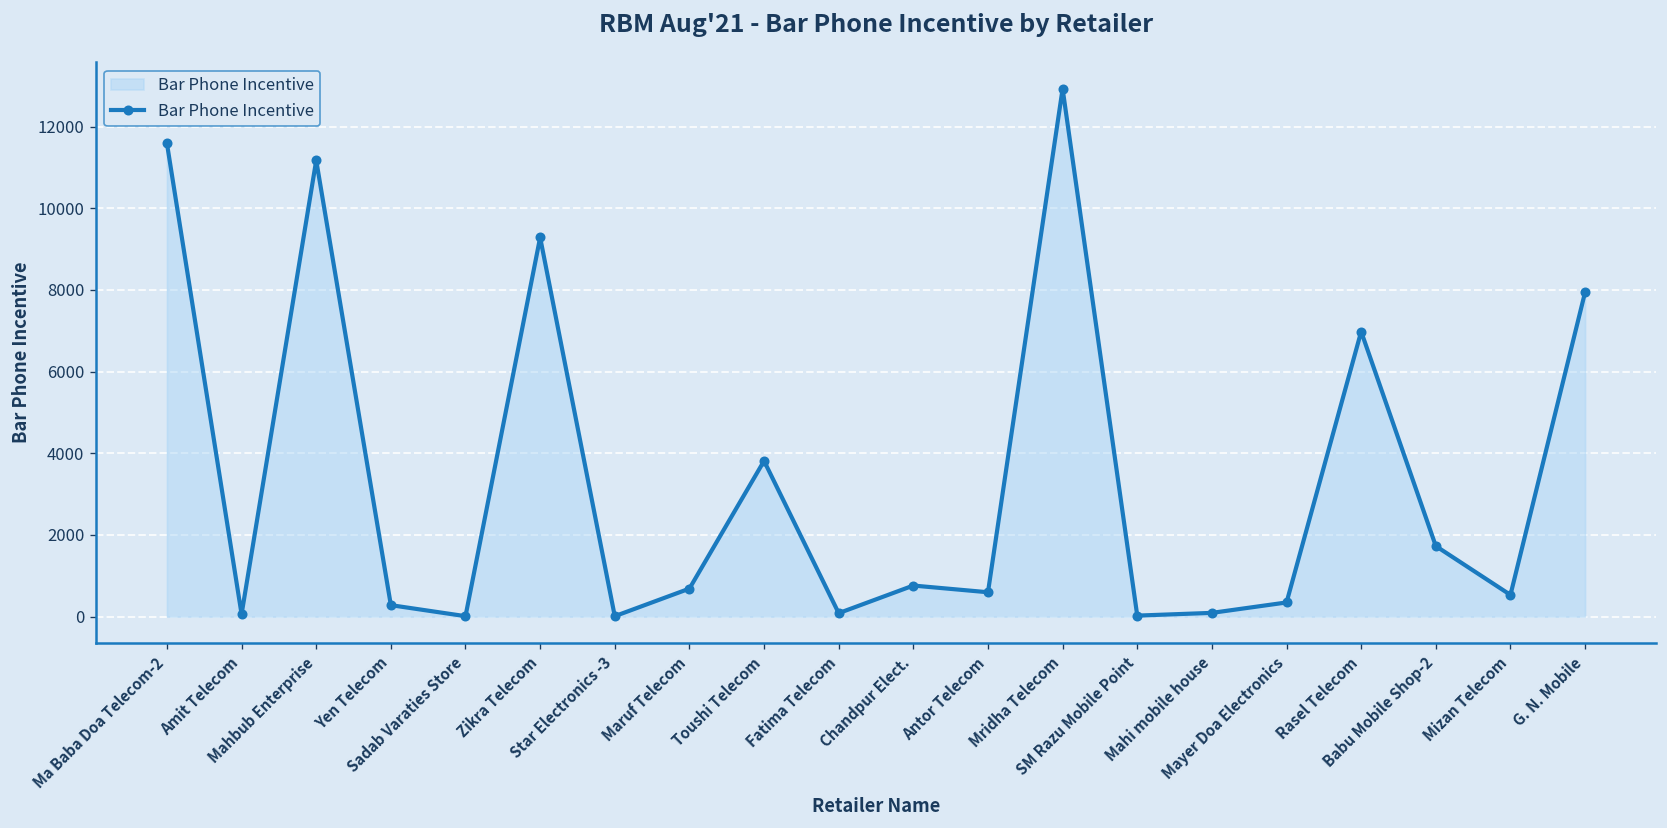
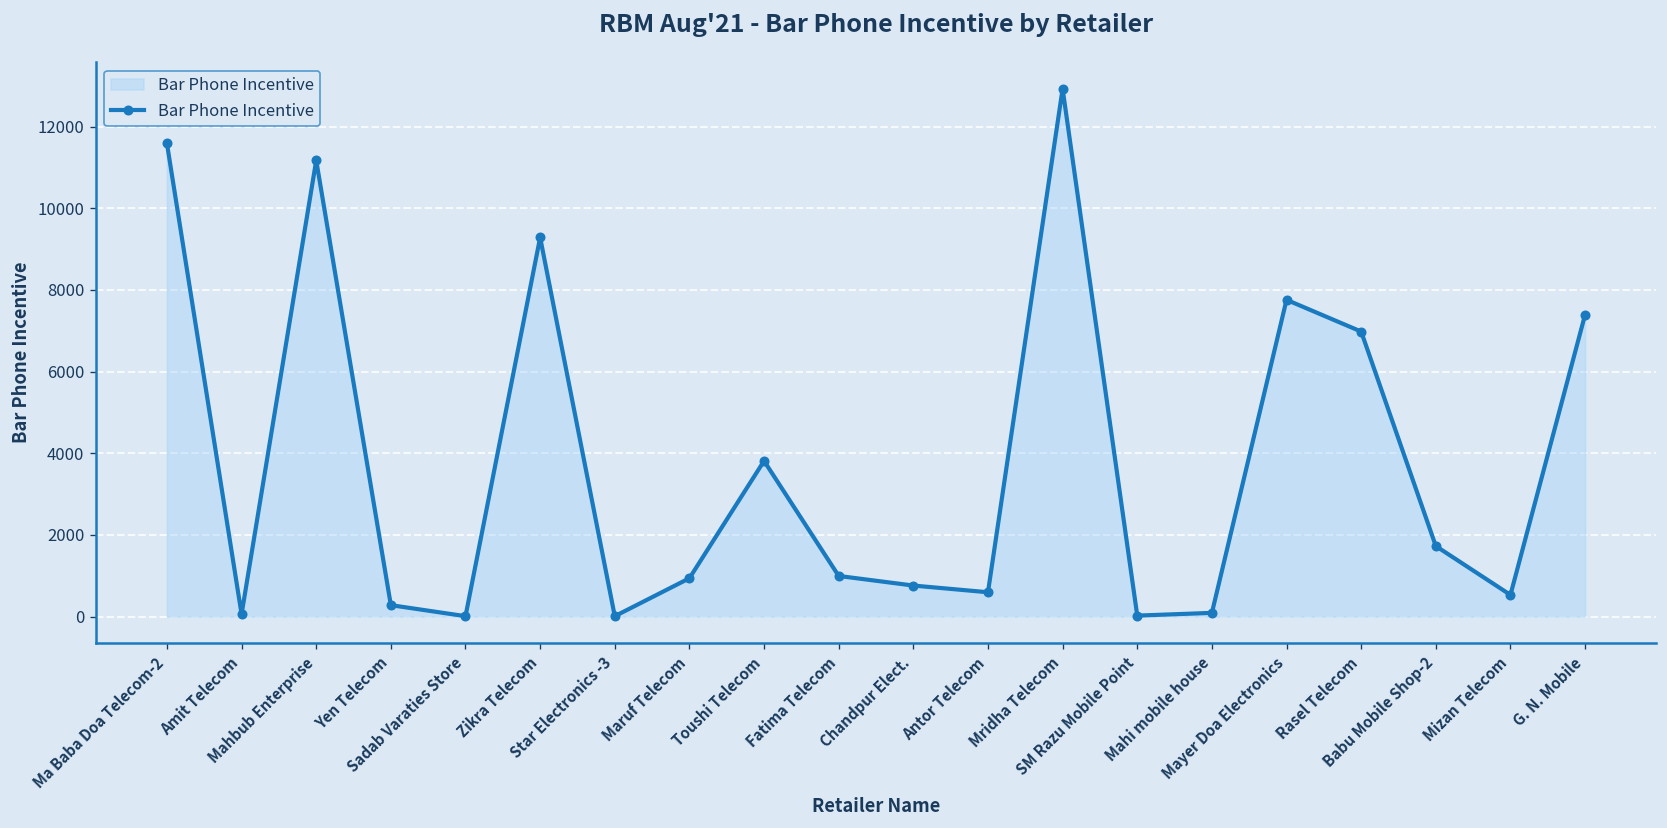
Maruf Telecom: 700 -> 900
Fatima Telecom: 100 -> 1000
Mayer Doa Electronics: 300 -> 7800
G. N. Mobile: 7900 -> 7400
